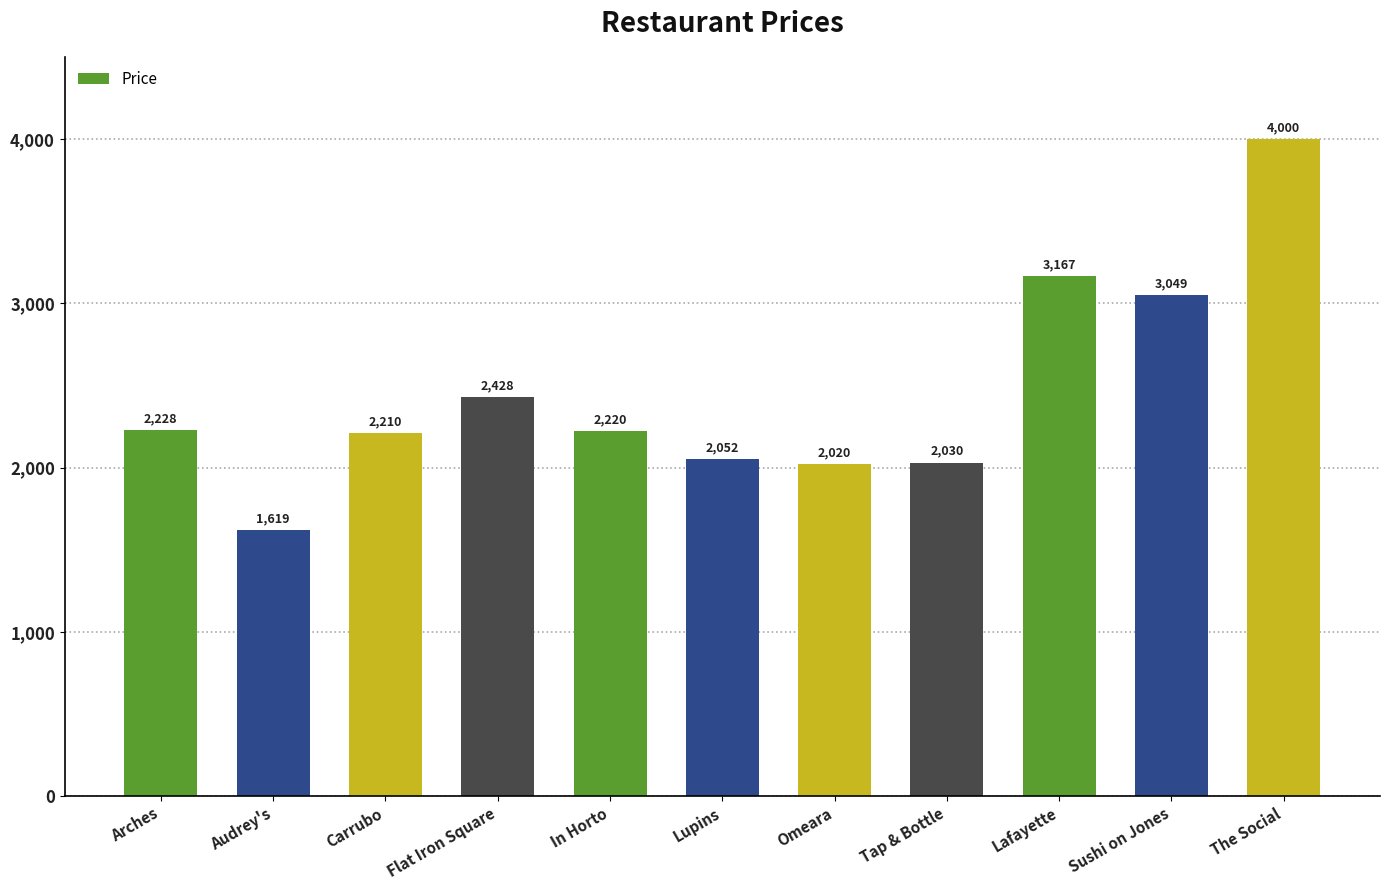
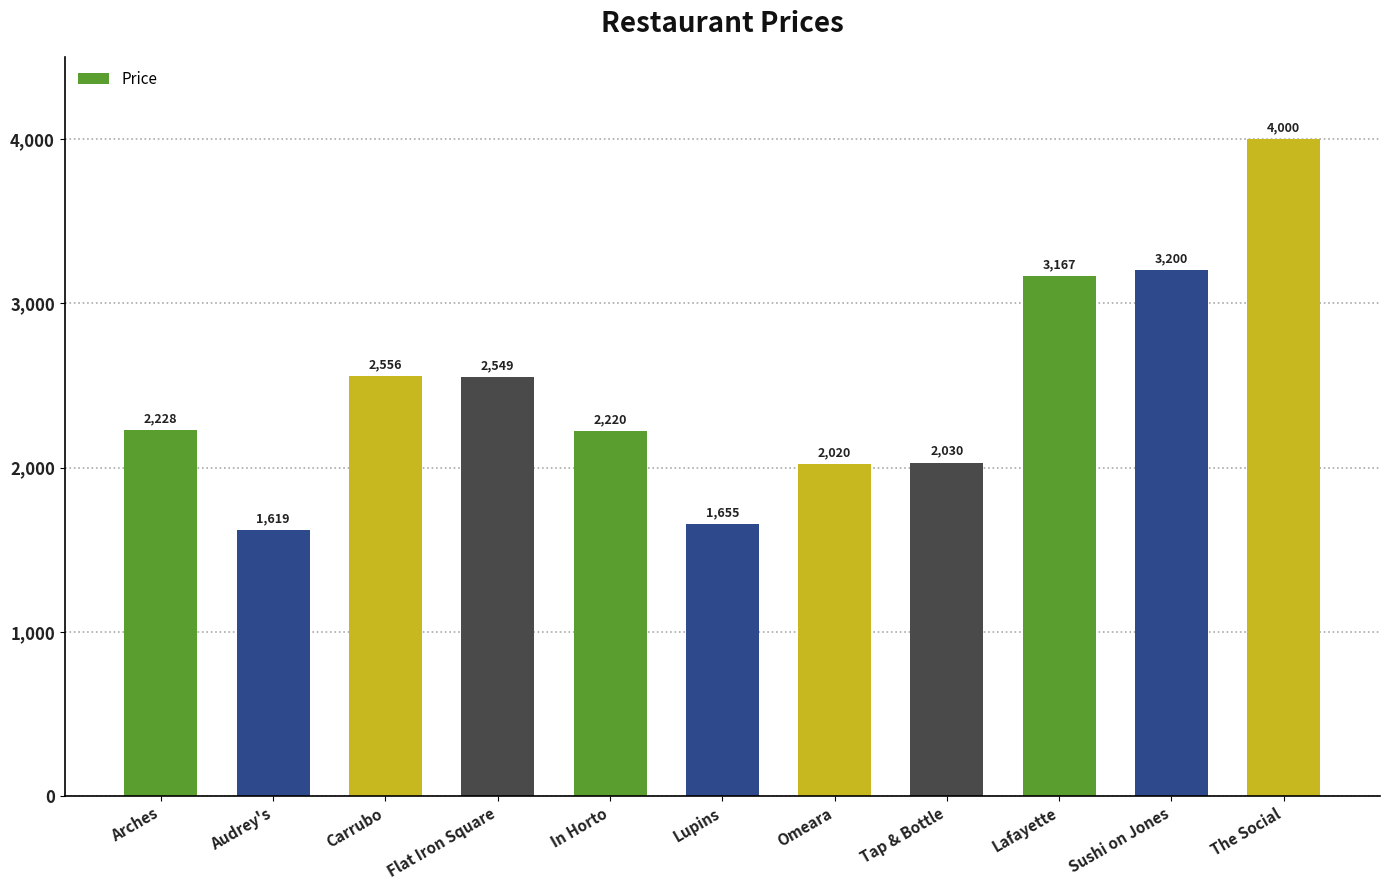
Carrubo: 2,210 -> 2,556
Flat Iron Square: 2,428 -> 2,549
Lupins: 2,052 -> 1,655
Sushi on Jones: 3,049 -> 3,200
